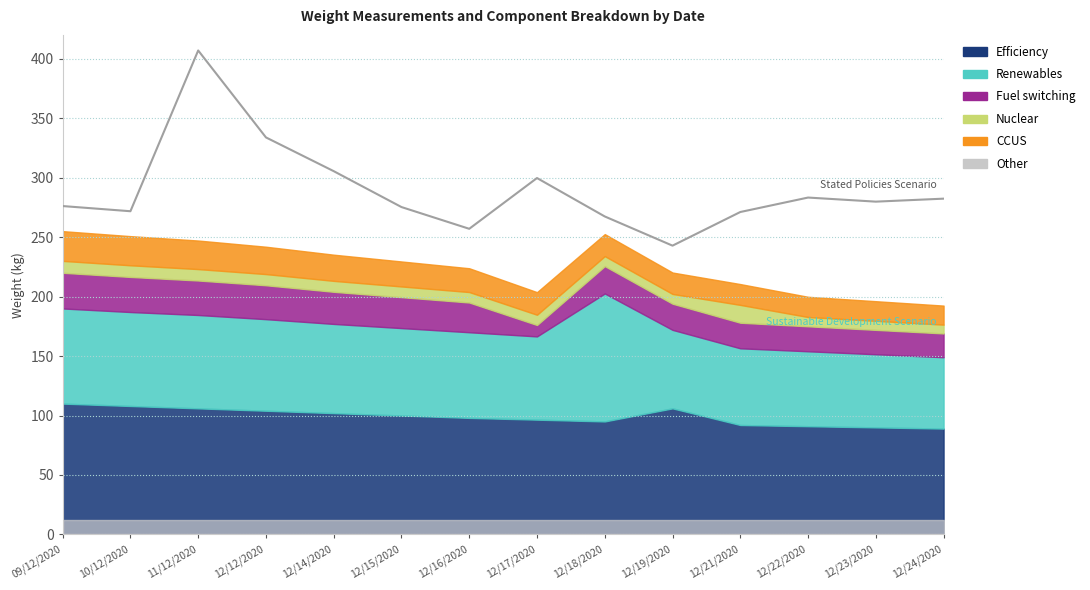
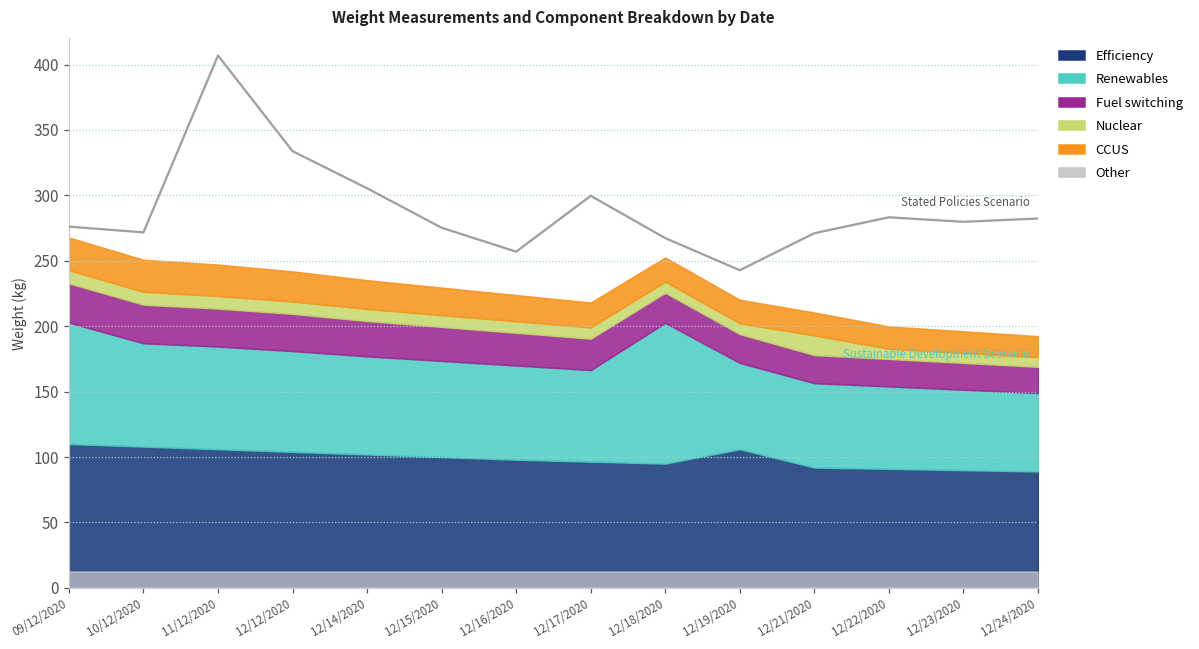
Renewables, 09/12/2020: 80 -> 93
Fuel switching, 12/17/2020: 10 -> 24
